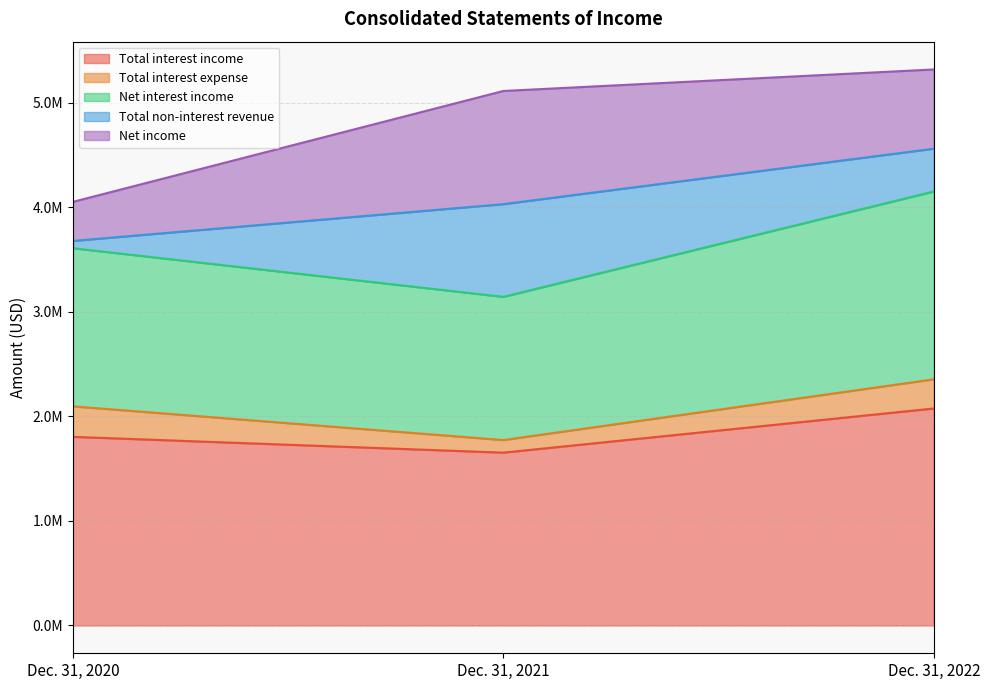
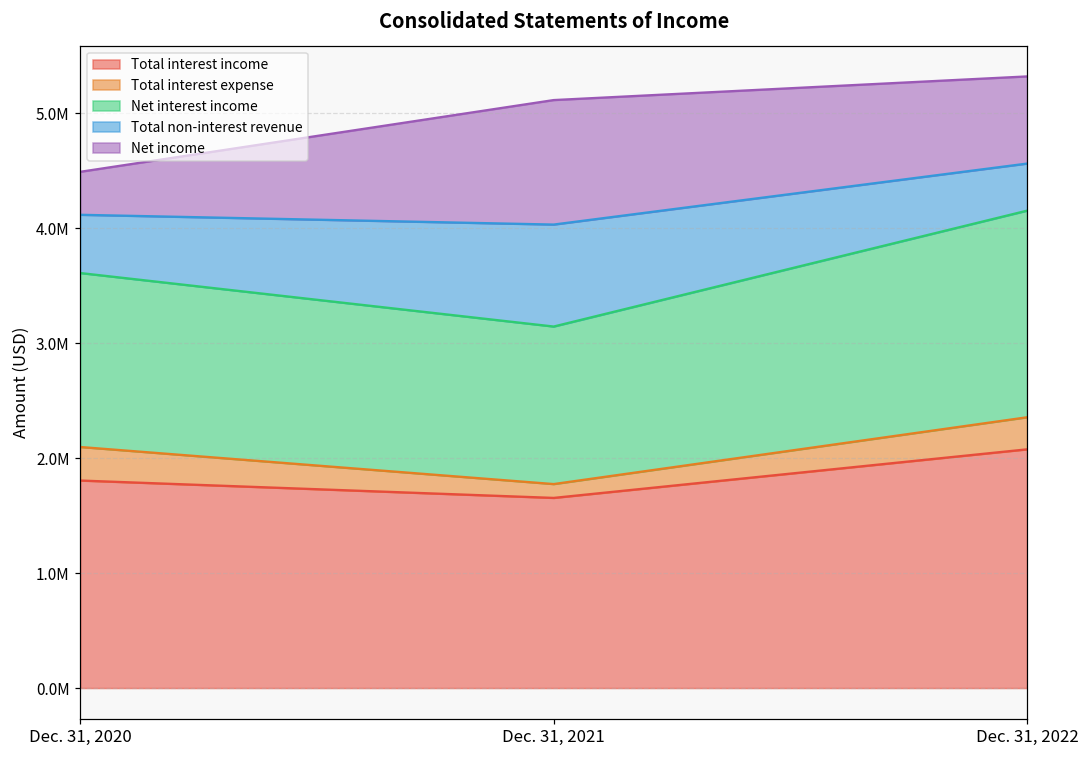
Total non-interest revenue, Dec. 31, 2020: 70000 -> 510000
